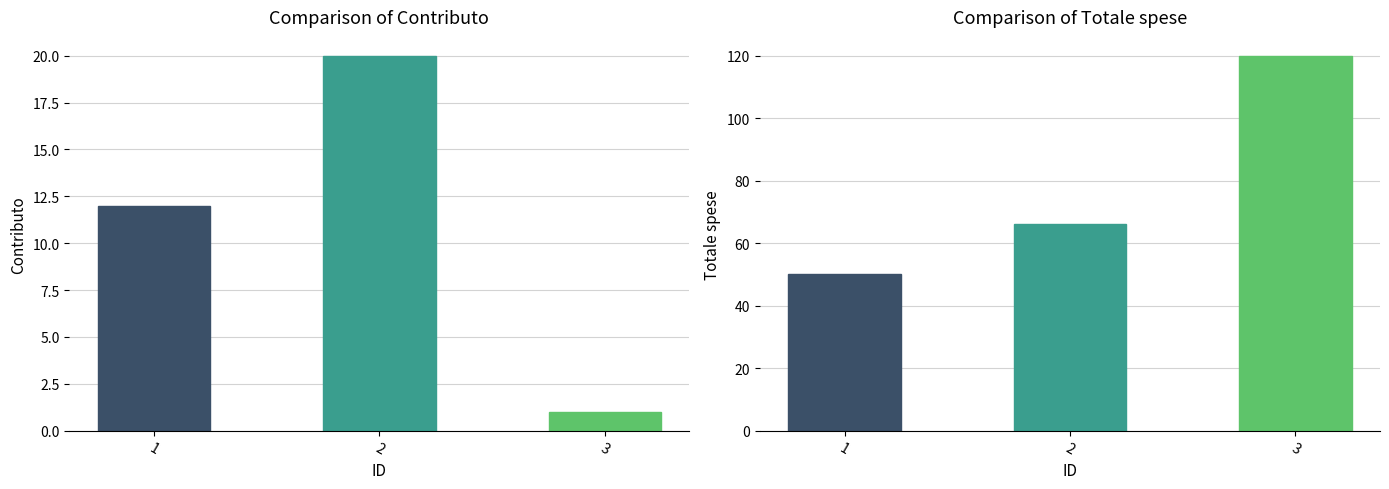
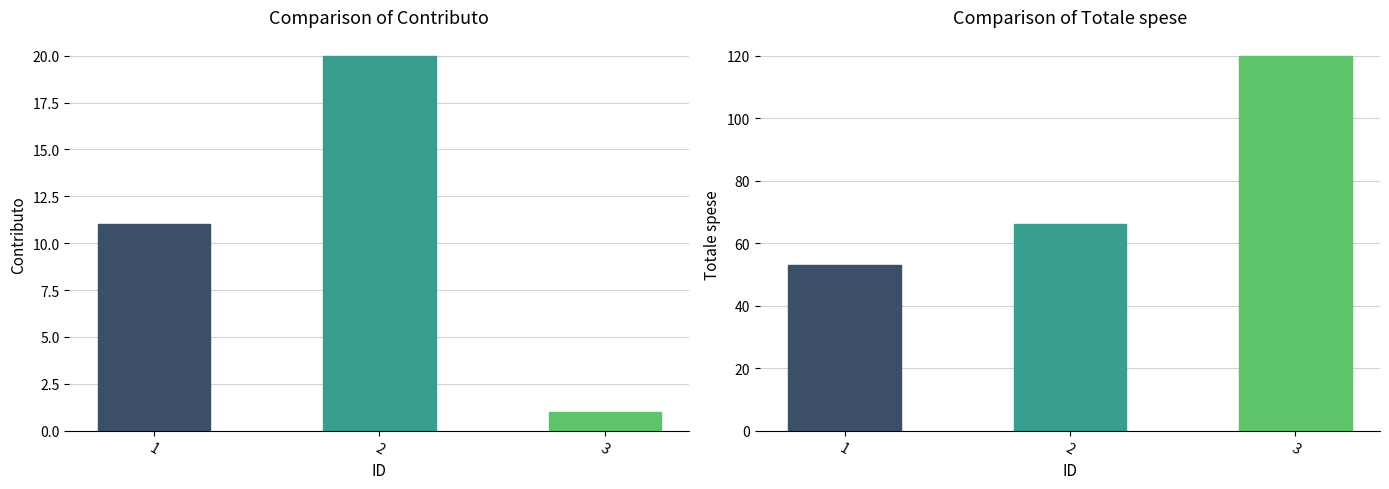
Comparison of Contributo, 1: 12 -> 11
Comparison of Totale spese, 1: 50 -> 53
